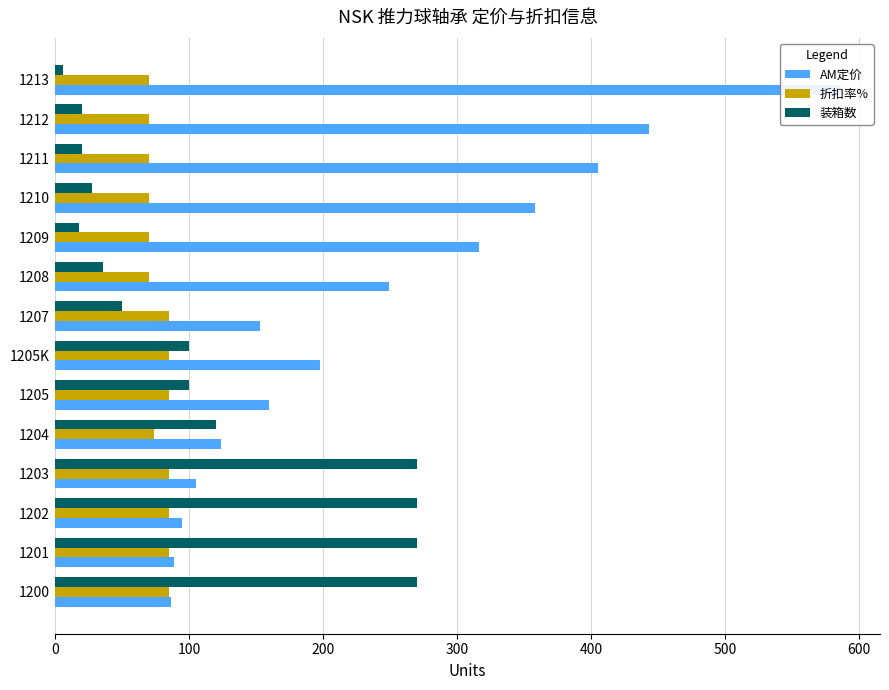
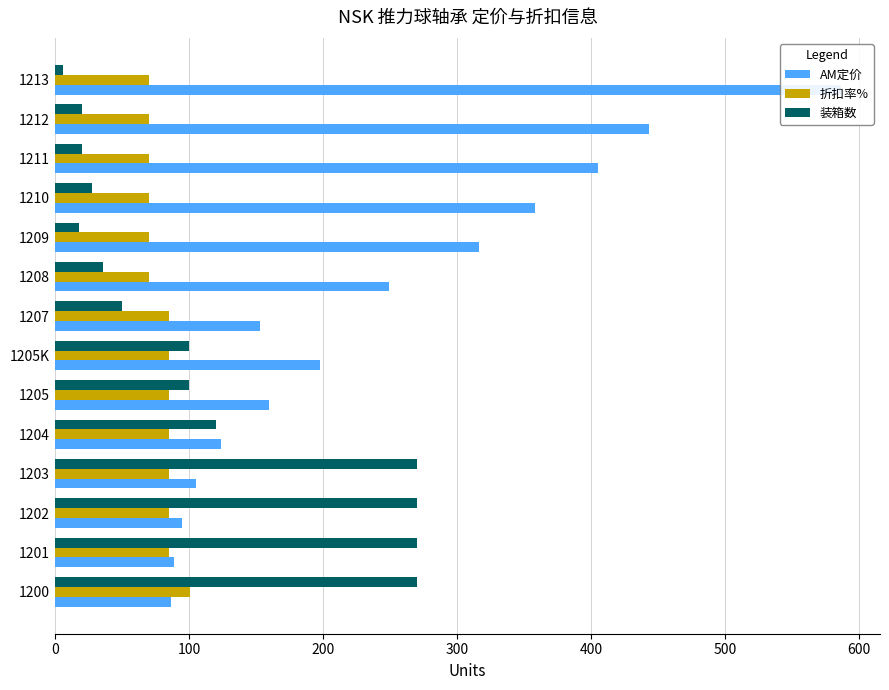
折扣率%, 1204: 74 -> 85
折扣率%, 1200: 85 -> 101
